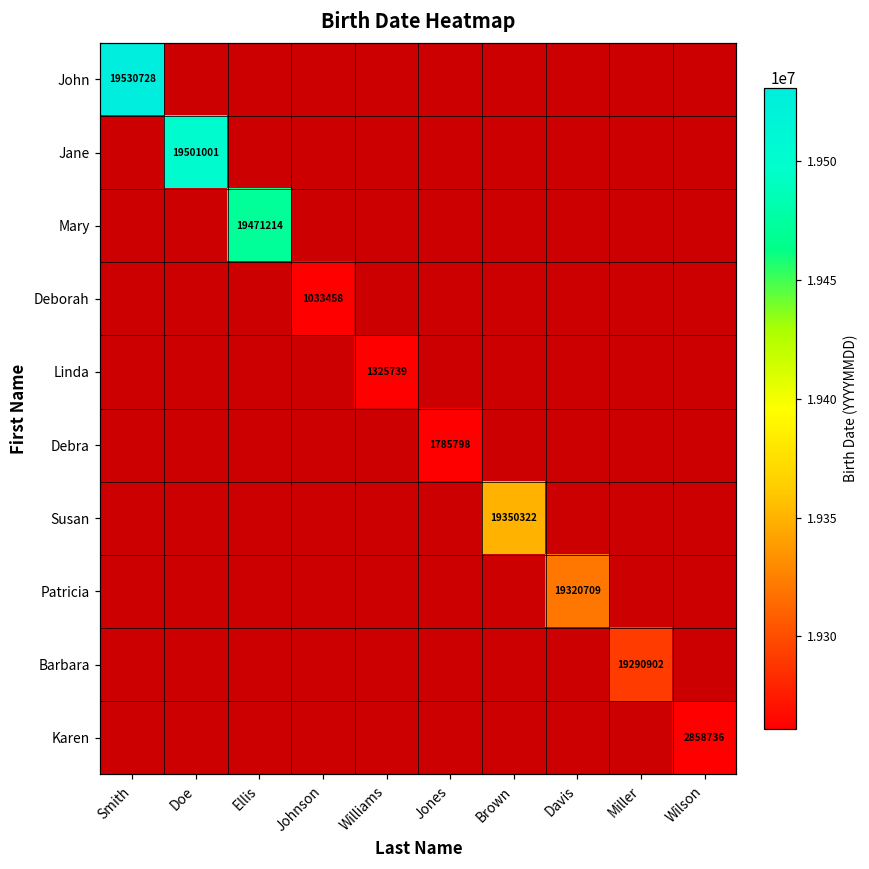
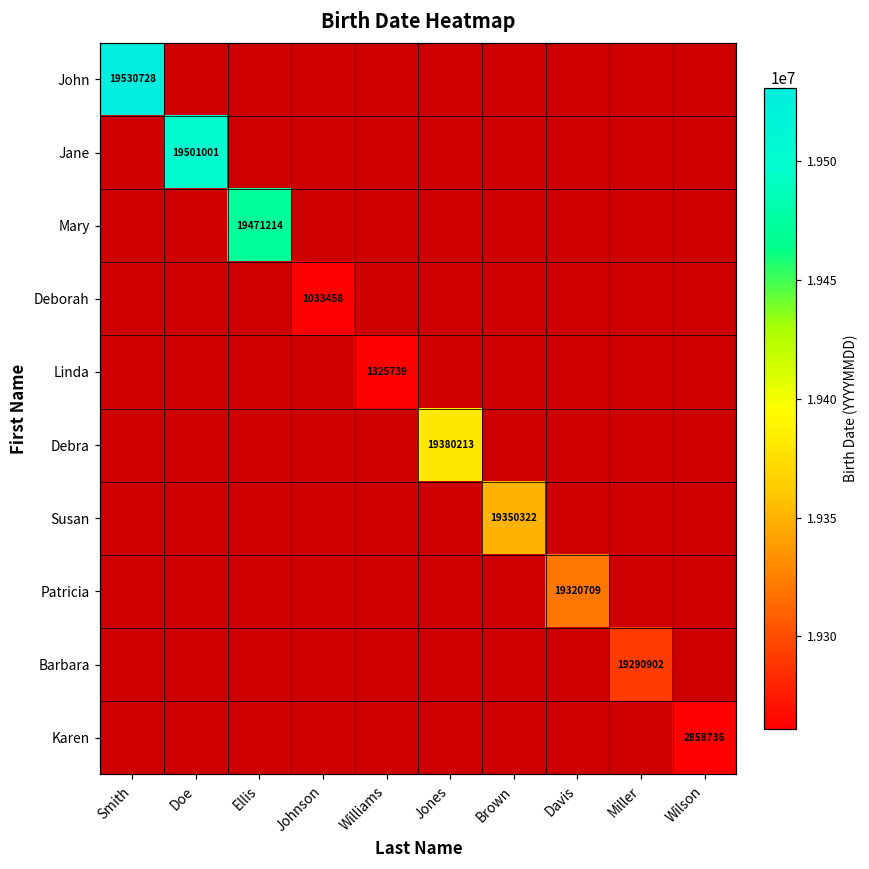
Debra, Jones: 1785798 -> 19380213
